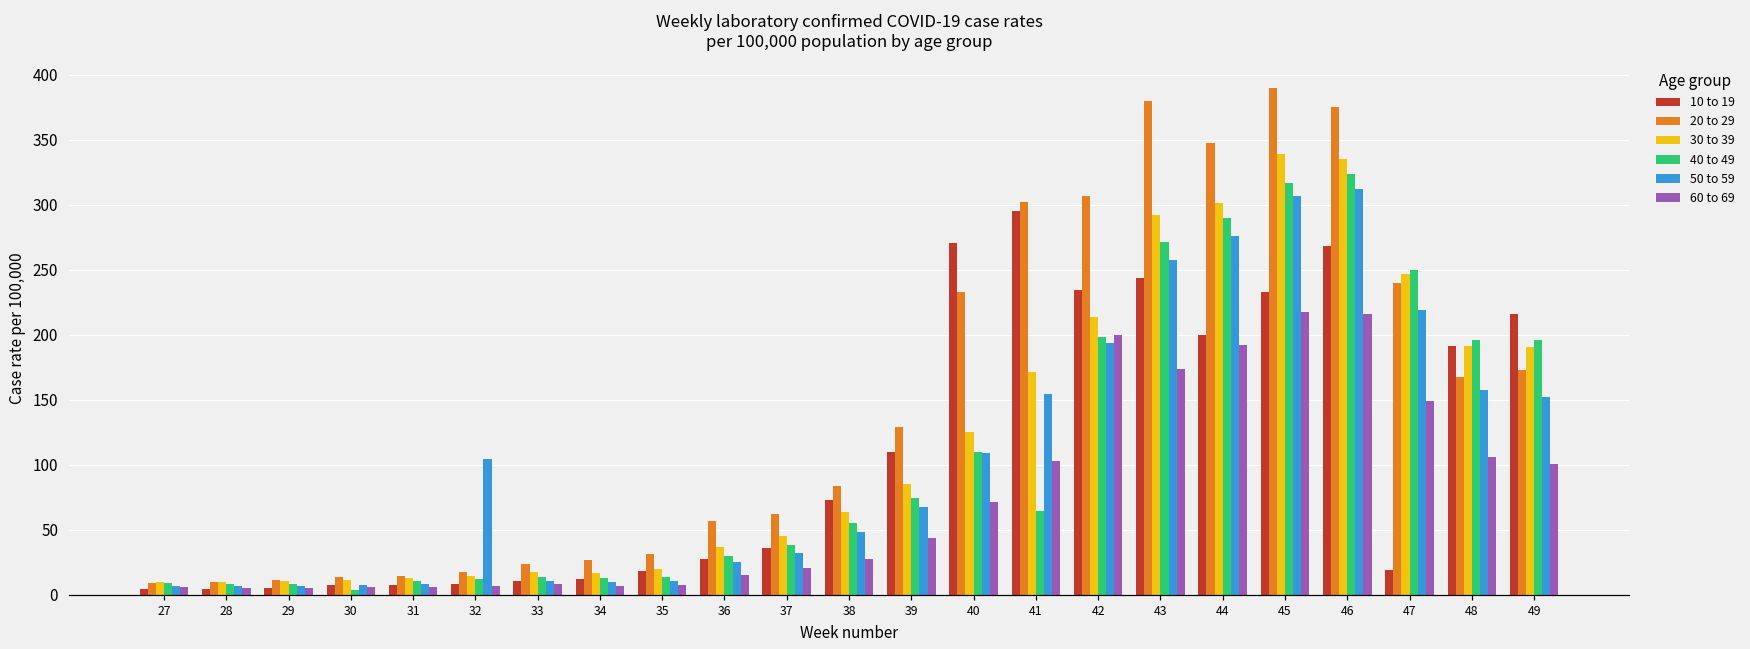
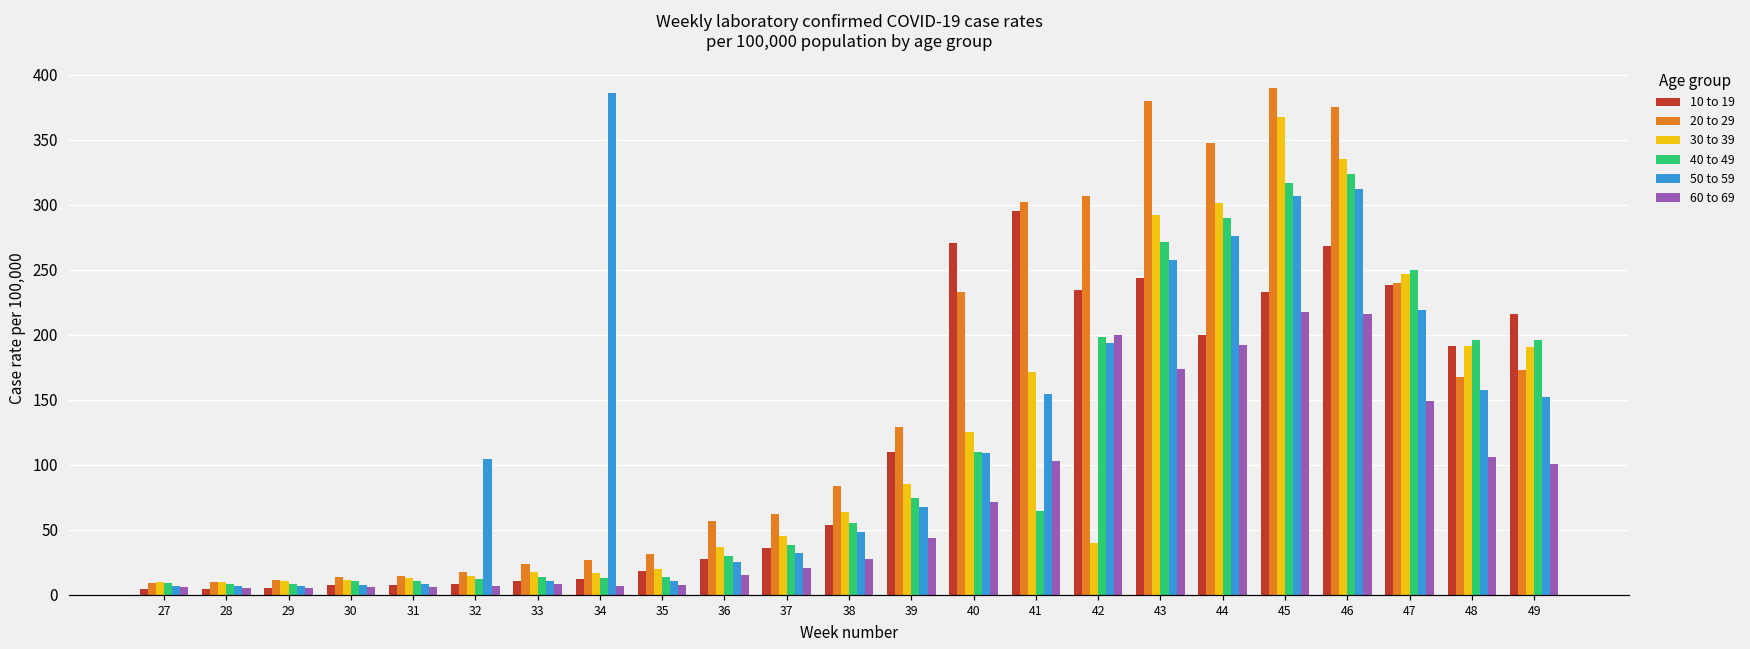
40 to 49, 30: 3 -> 10
50 to 59, 34: 10 -> 386
10 to 19, 38: 73 -> 54
30 to 39, 42: 214 -> 40
30 to 39, 45: 339 -> 368
10 to 19, 47: 19 -> 238
